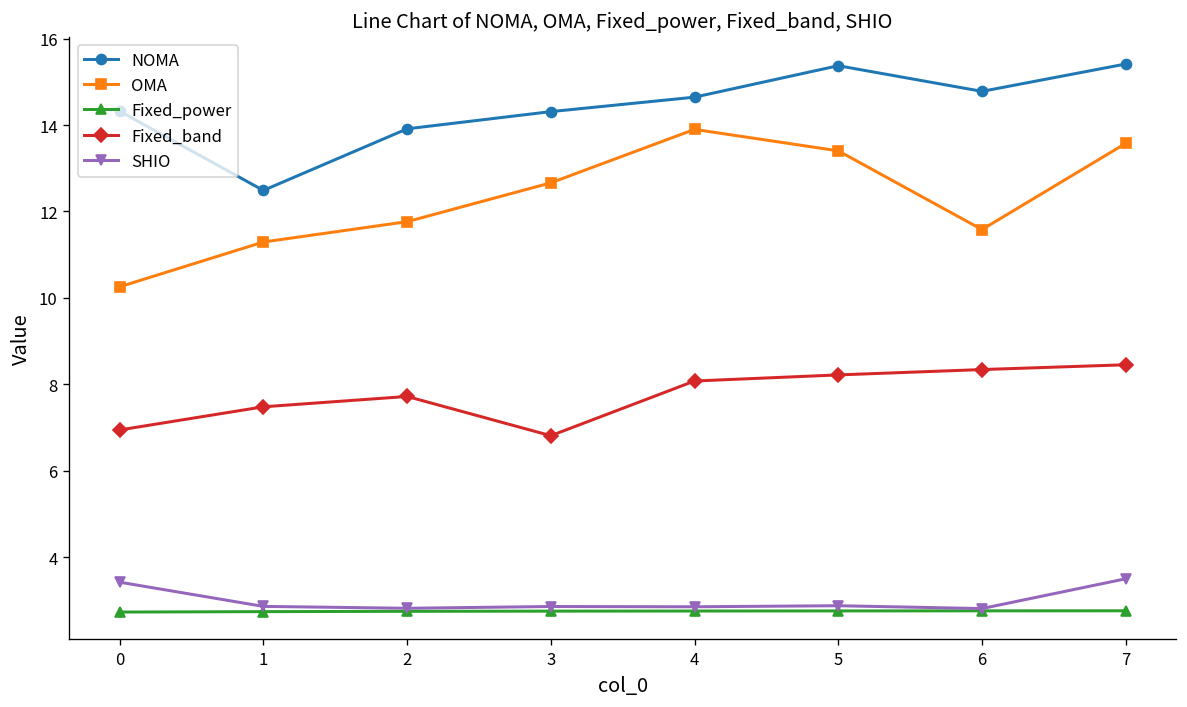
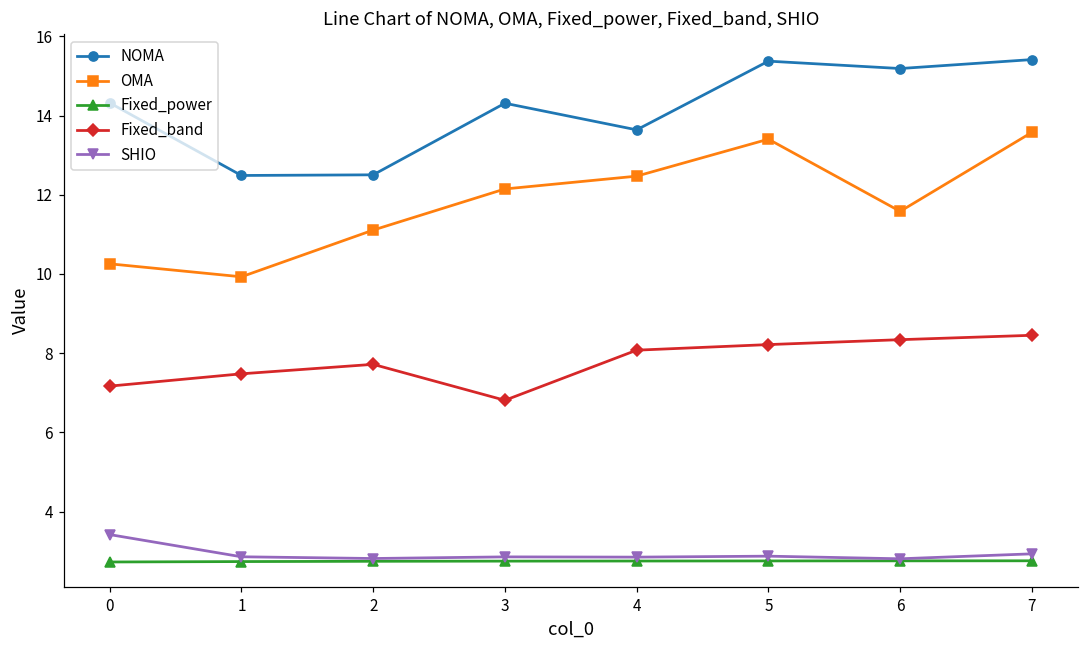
Fixed_band, 0: 6.9 -> 7.2
OMA, 1: 11.3 -> 9.9
NOMA, 2: 13.9 -> 12.5
OMA, 2: 11.8 -> 11.1
OMA, 3: 12.7 -> 12.1
NOMA, 4: 14.6 -> 13.6
OMA, 4: 13.9 -> 12.5
NOMA, 6: 14.8 -> 15.2
SHIO, 7: 3.5 -> 2.9
